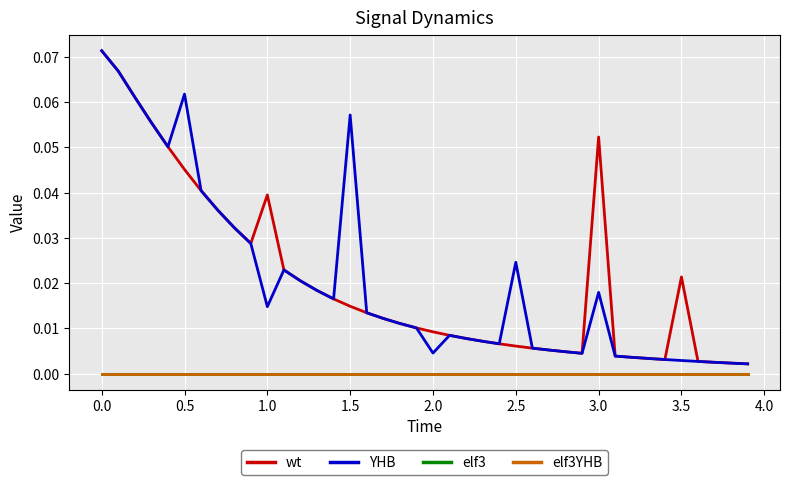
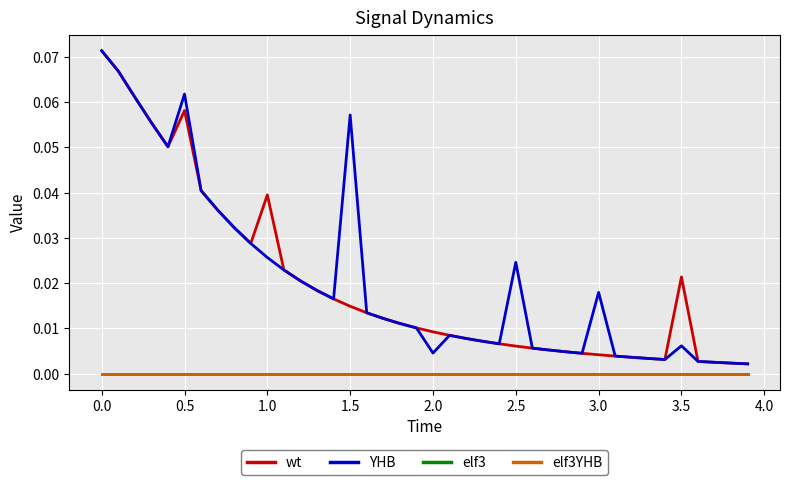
wt, 0.5: 0.045 -> 0.058
YHB, 1.0: 0.015 -> 0.026
wt, 3.0: 0.052 -> 0.004
YHB, 3.5: 0.003 -> 0.006
